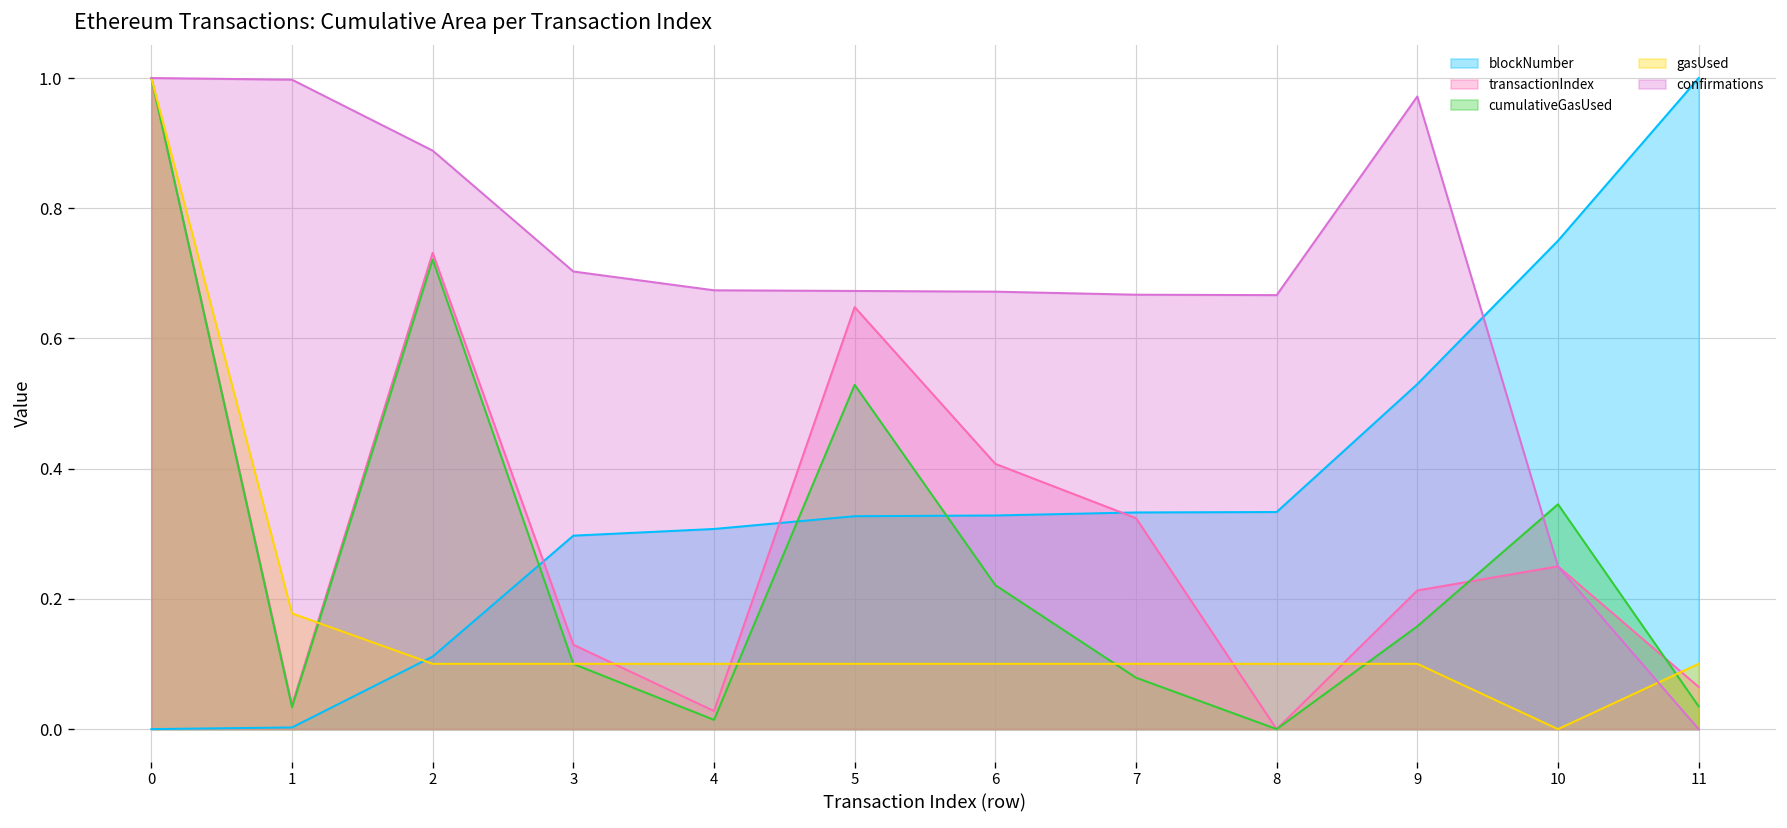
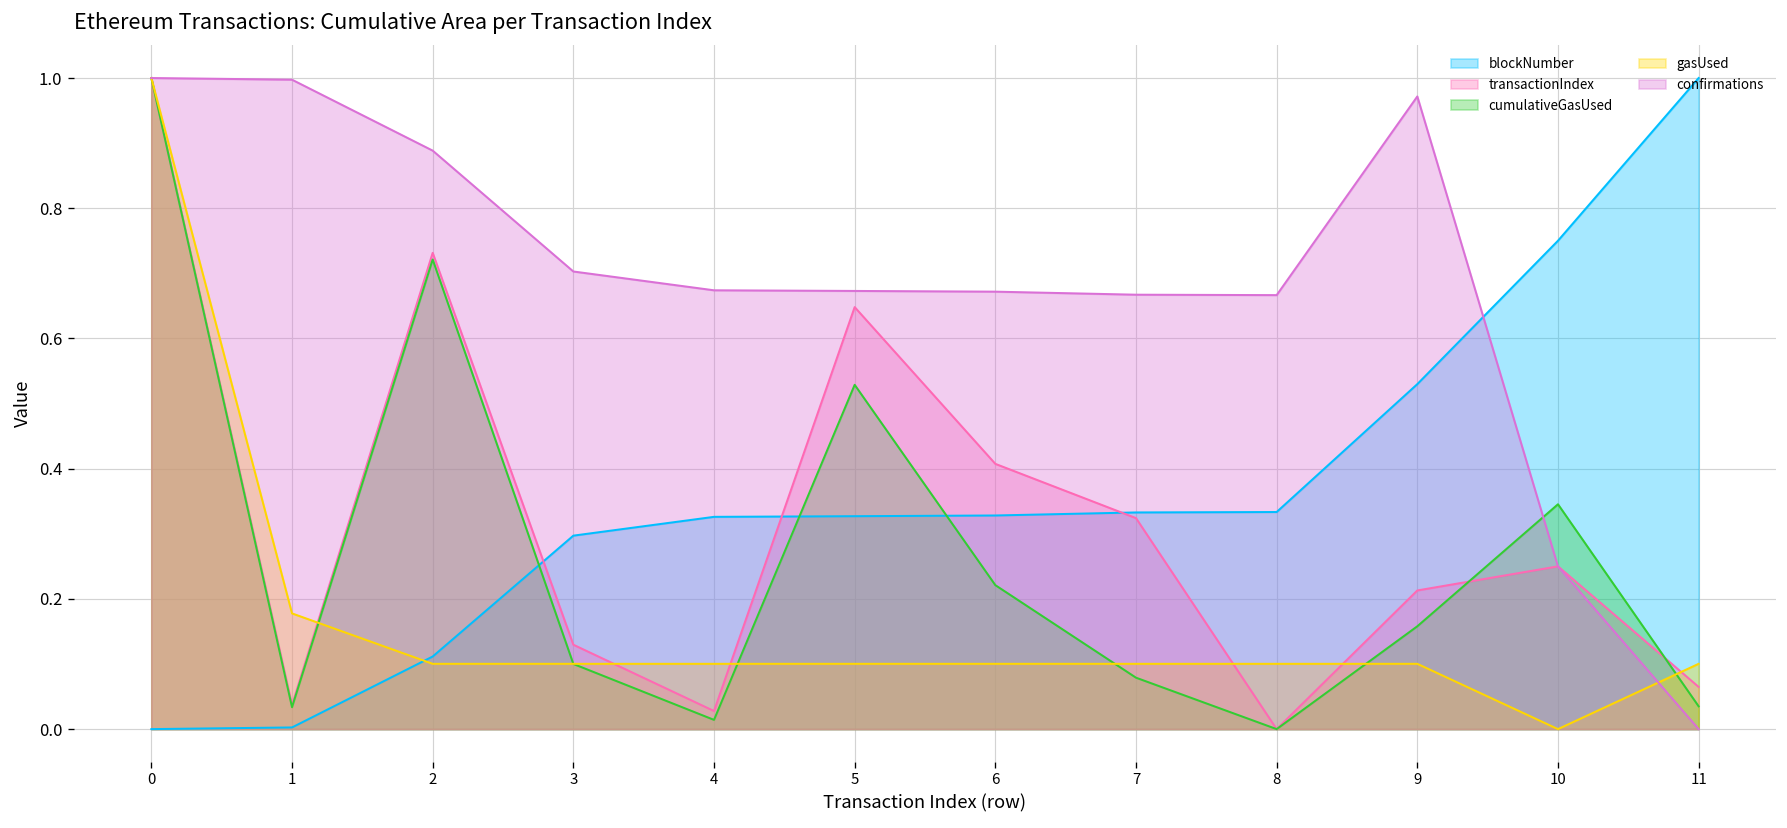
blockNumber, 4: 0.31 -> 0.33
